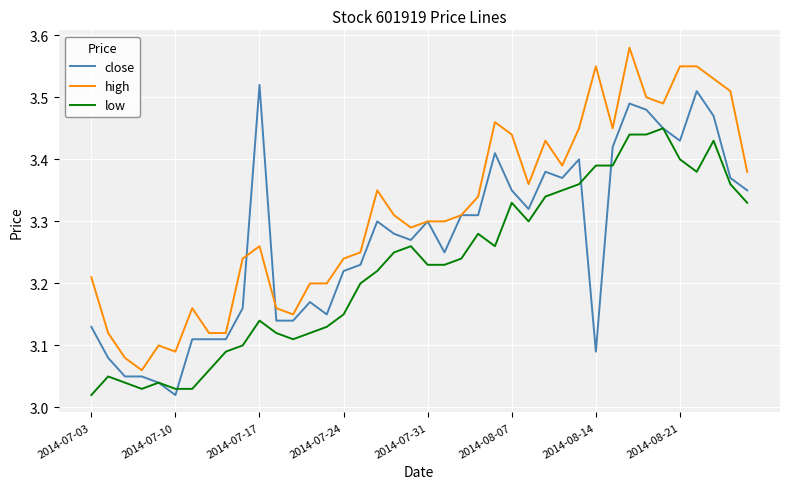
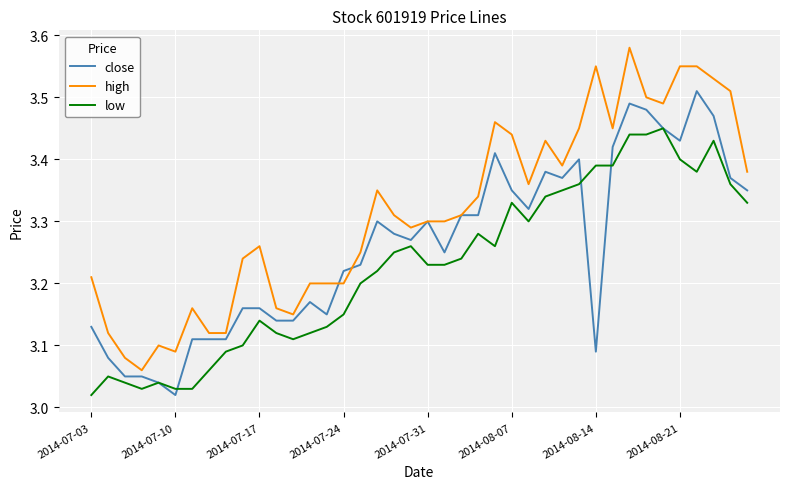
close, 2014-07-17: 3.52 -> 3.16
high, 2014-07-24: 3.24 -> 3.20
